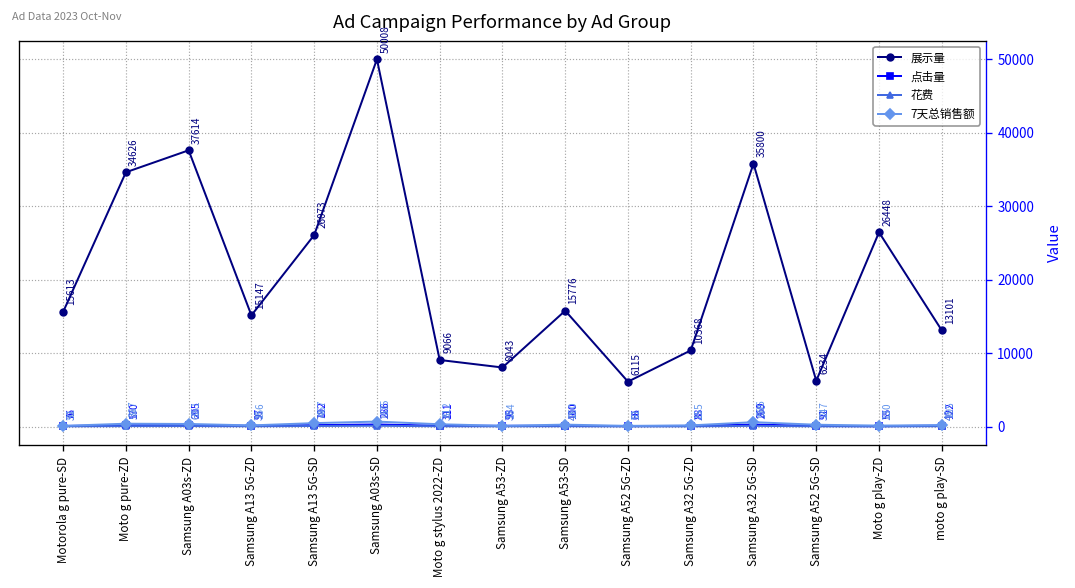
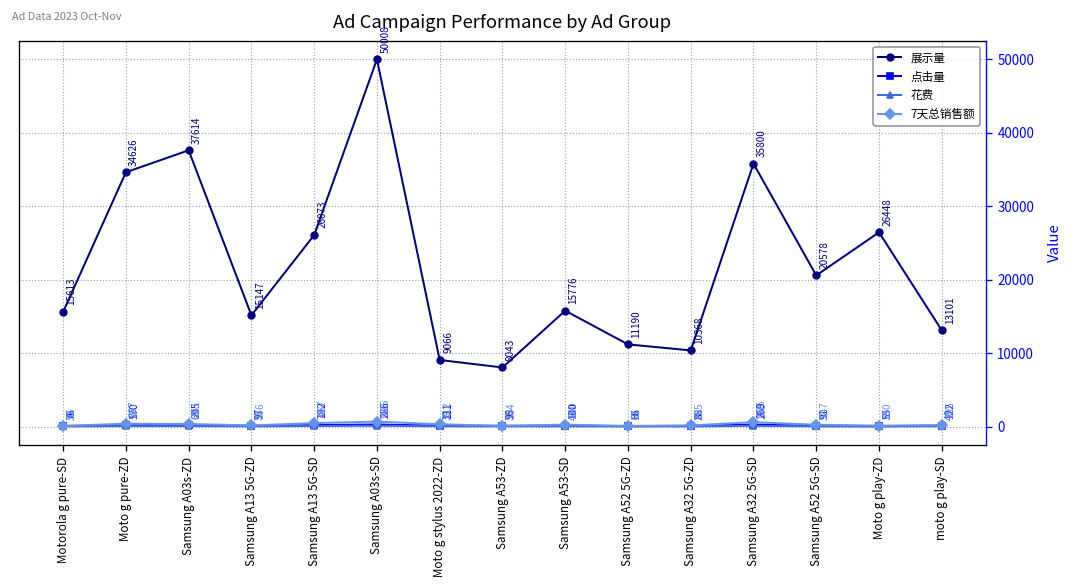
展示量, Samsung A52 5G-ZD: 6115 -> 11190
展示量, Samsung A52 5G-SD: 6234 -> 20578
